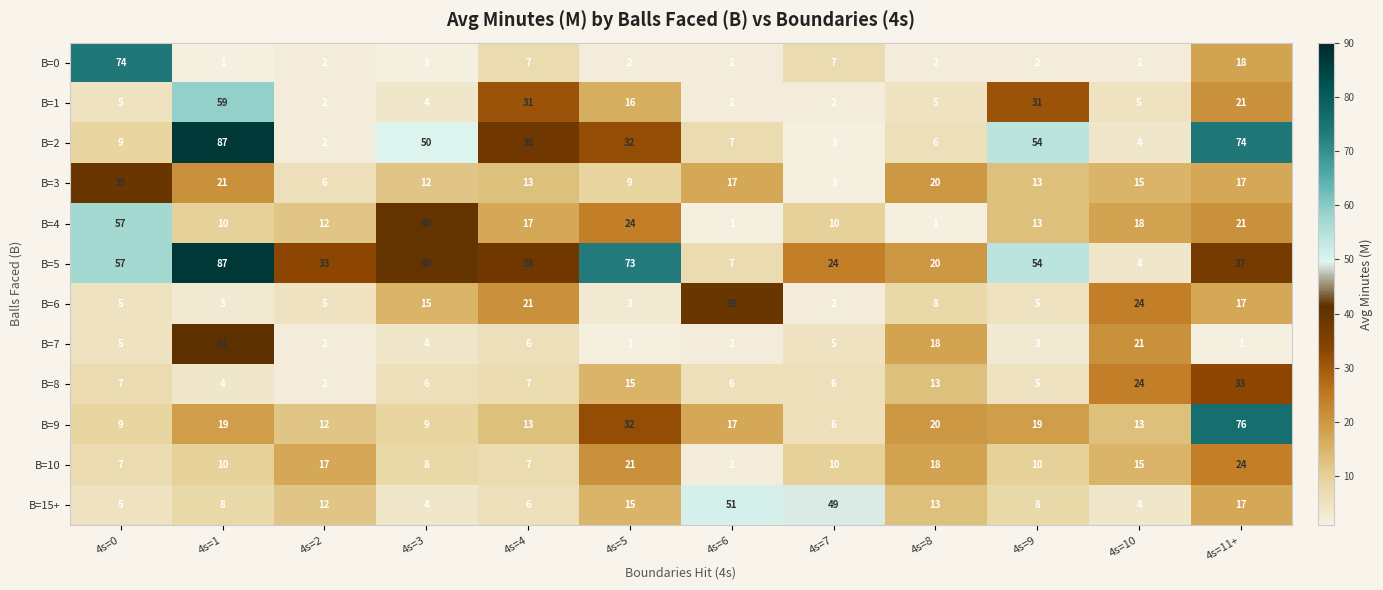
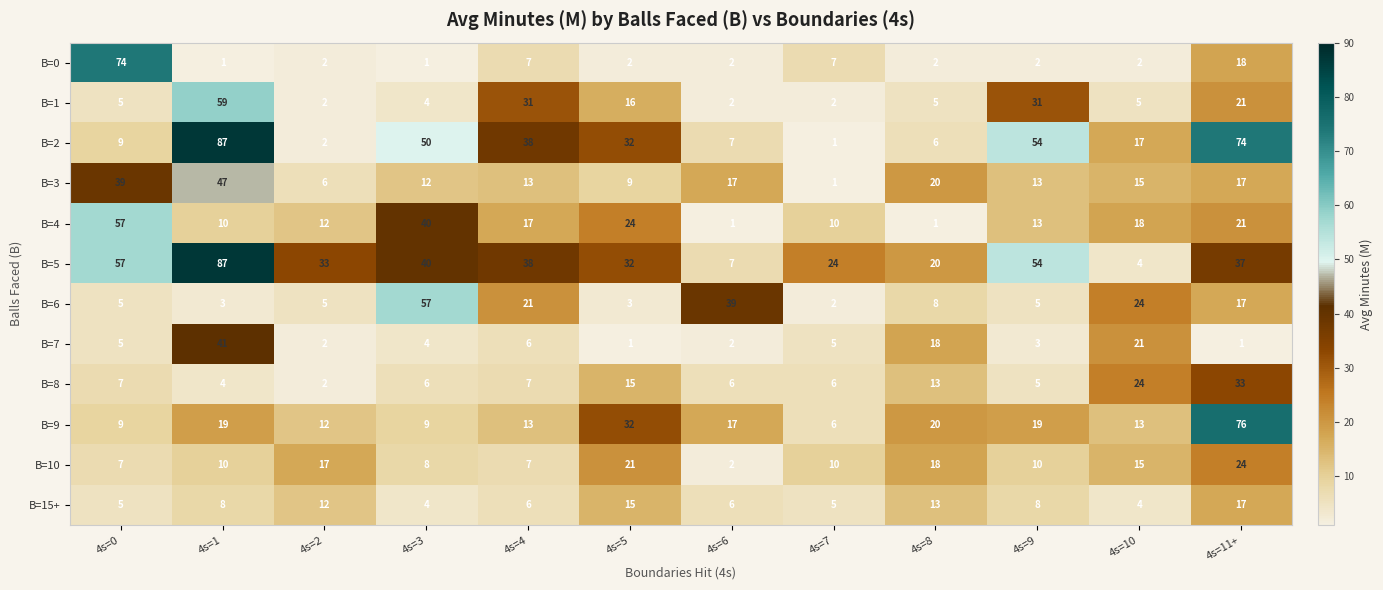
B=2, 4s=10: 4 -> 17
B=3, 4s=1: 21 -> 47
B=5, 4s=5: 73 -> 32
B=6, 4s=3: 15 -> 57
B=15+, 4s=6: 51 -> 6
B=15+, 4s=7: 49 -> 5
